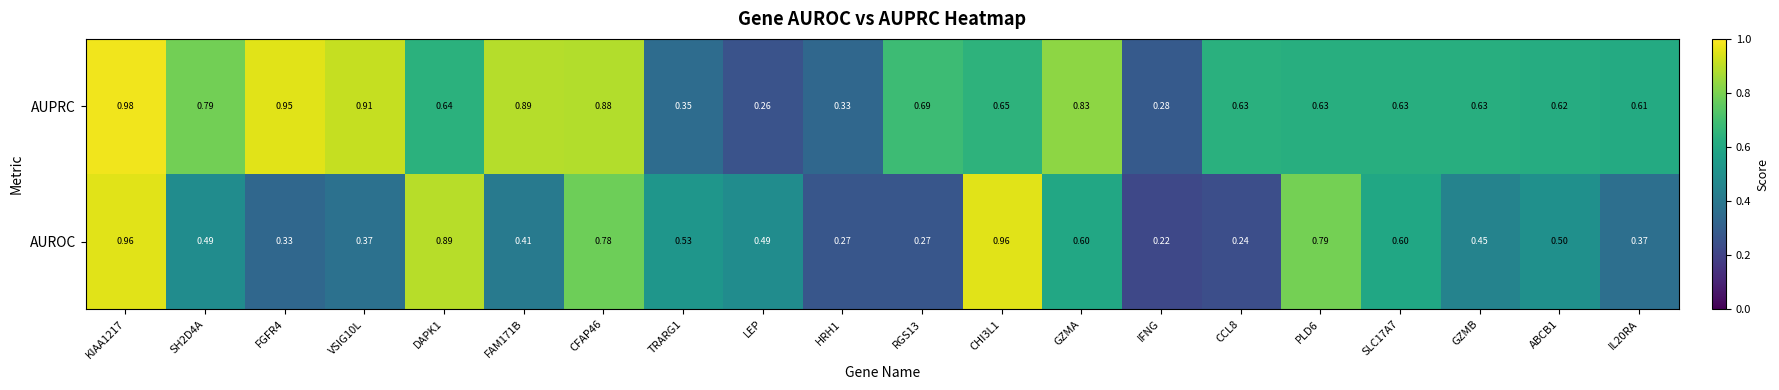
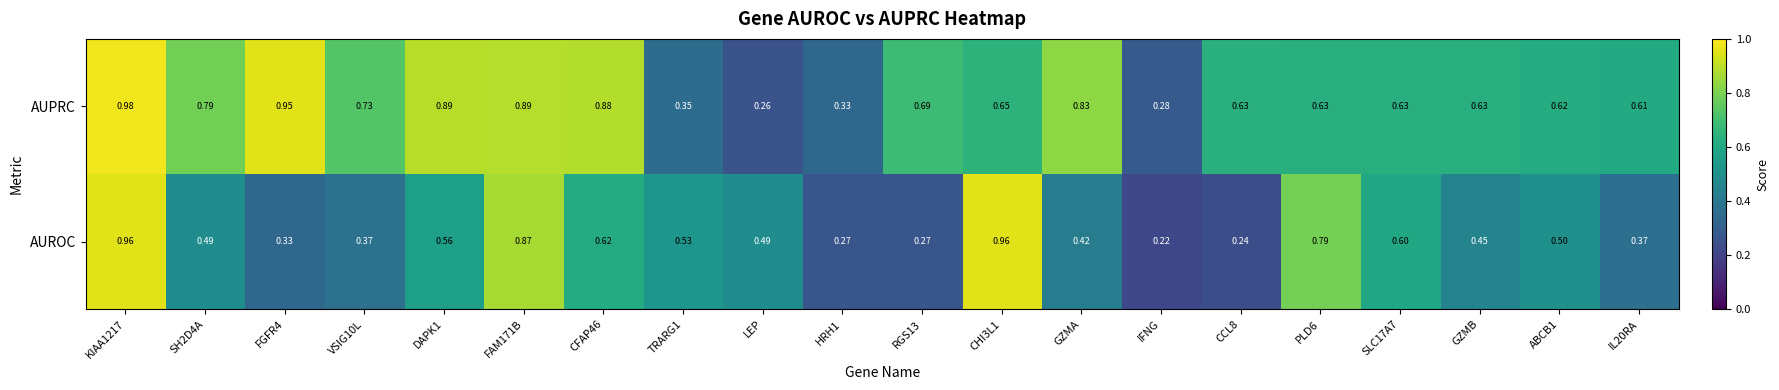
AUPRC, VSIG10L: 0.91 -> 0.73
AUPRC, DAPK1: 0.64 -> 0.89
AUROC, DAPK1: 0.89 -> 0.56
AUROC, FAM171B: 0.41 -> 0.87
AUROC, CFAP46: 0.78 -> 0.62
AUROC, GZMA: 0.60 -> 0.42
